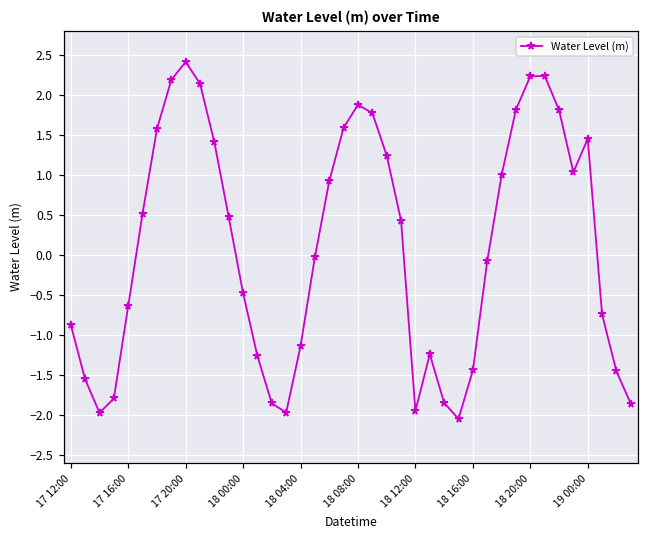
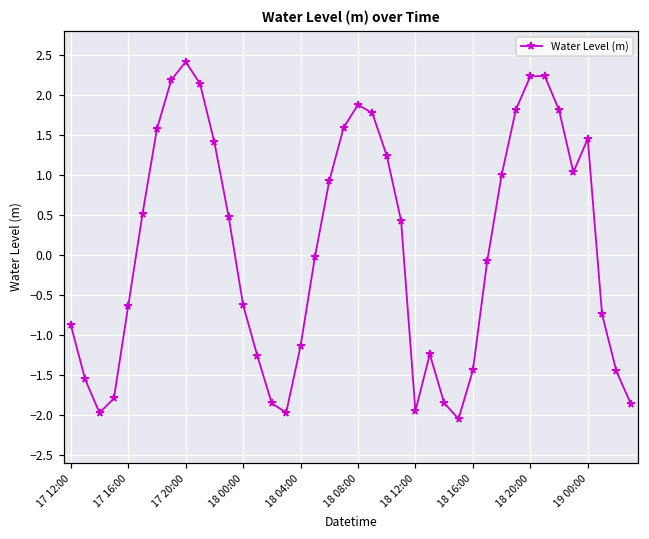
18 00:00: -0.5 -> -0.6
